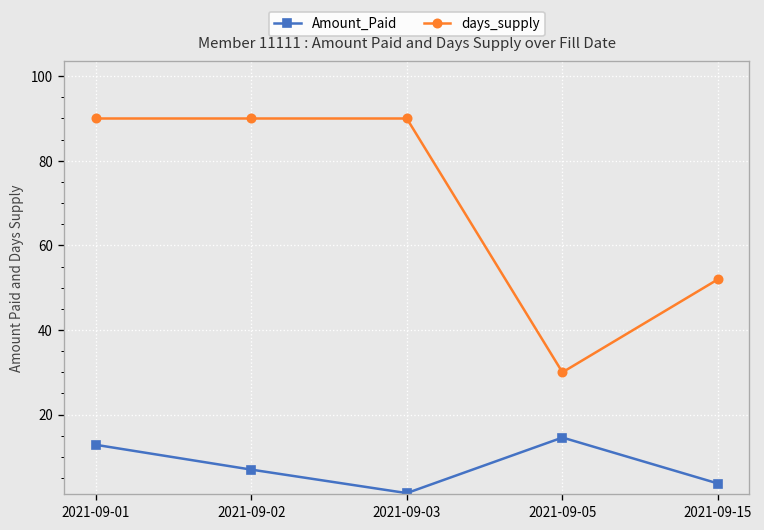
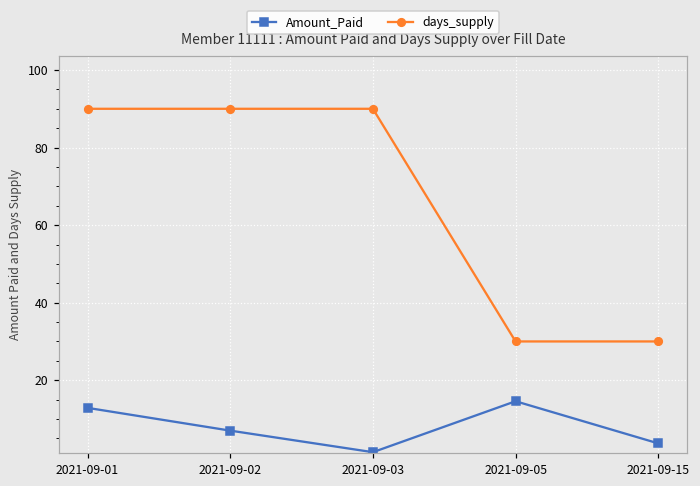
days_supply, 2021-09-15: 52 -> 30
